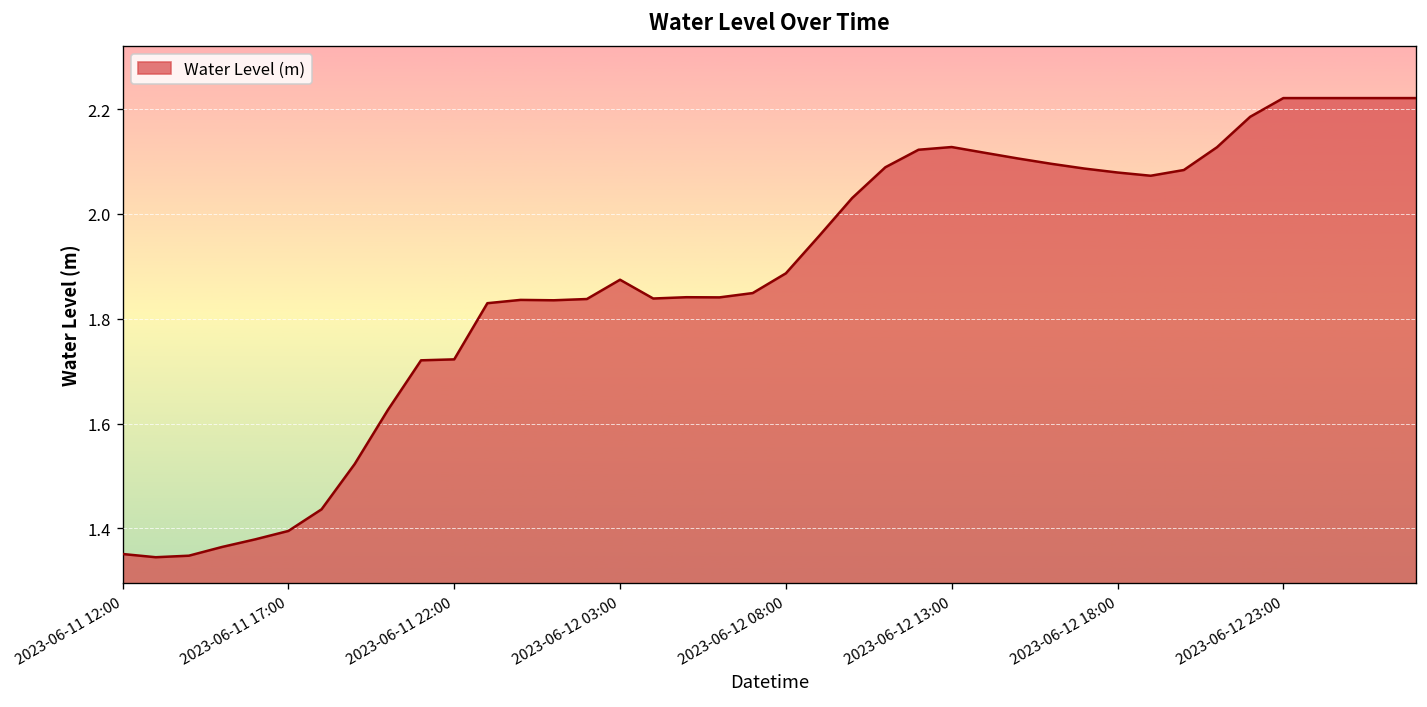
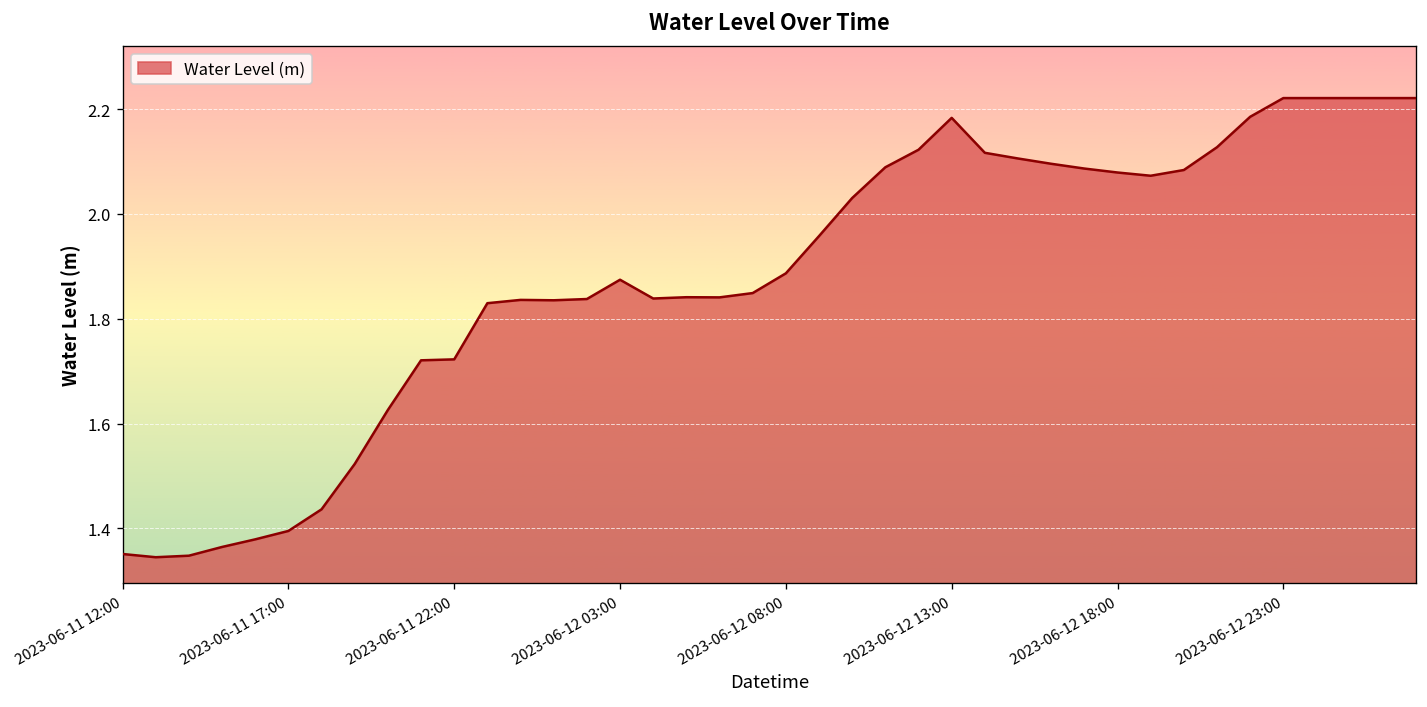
2023-06-12 13:00: 2.13 -> 2.18
